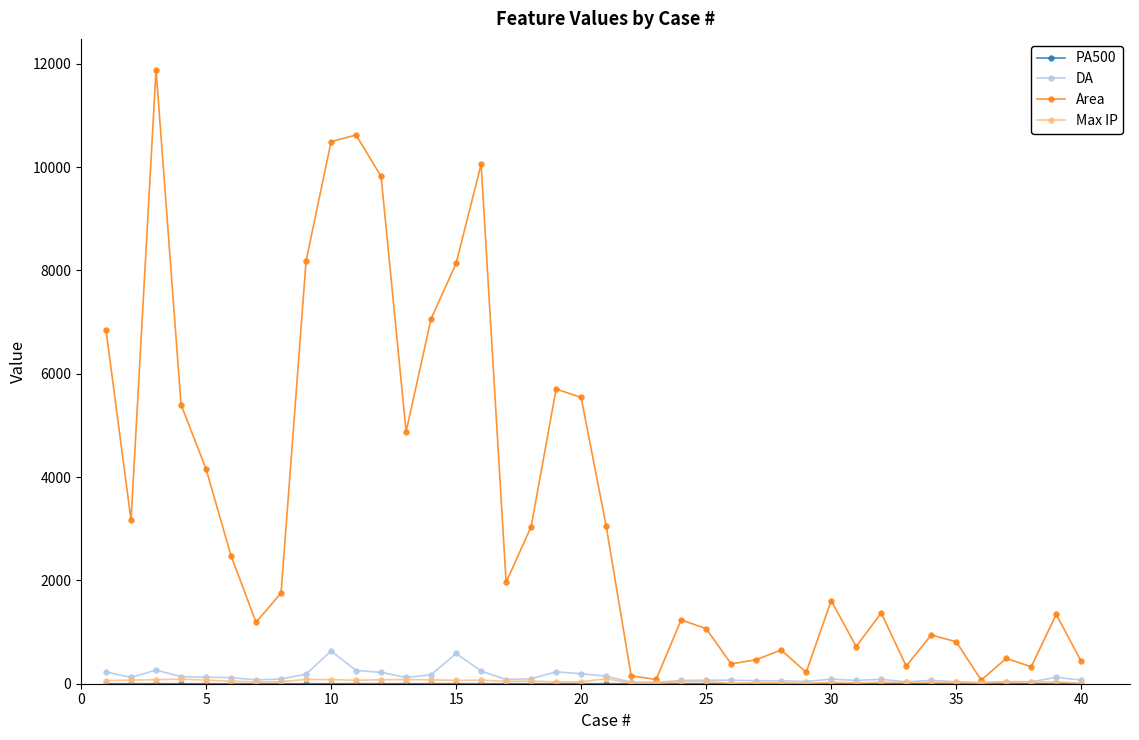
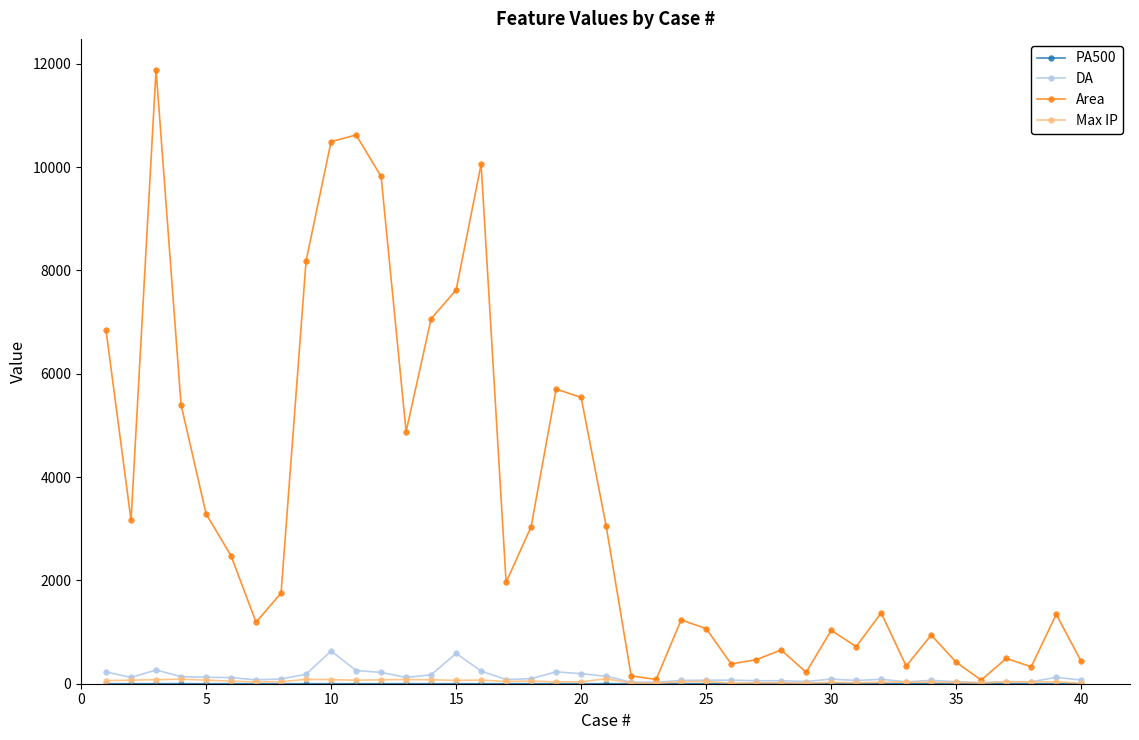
Area, 5: 4200 -> 3300
Area, 15: 8100 -> 7600
Area, 30: 1600 -> 1000
Area, 35: 800 -> 400
